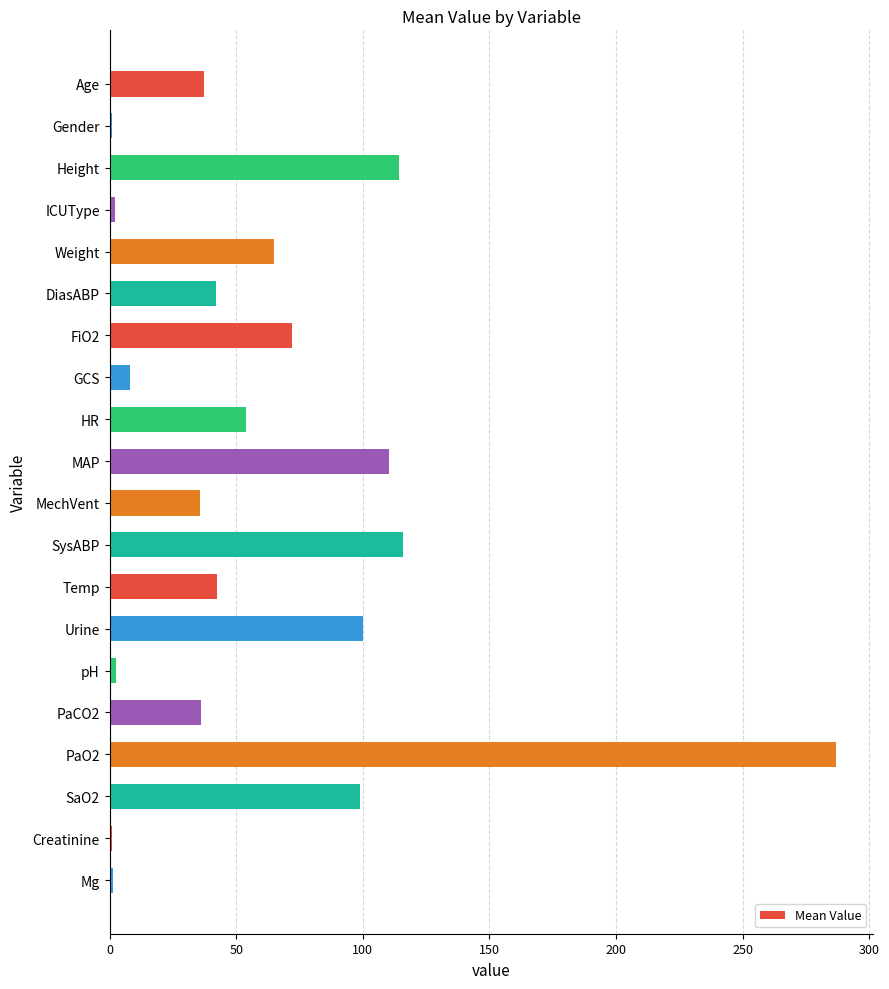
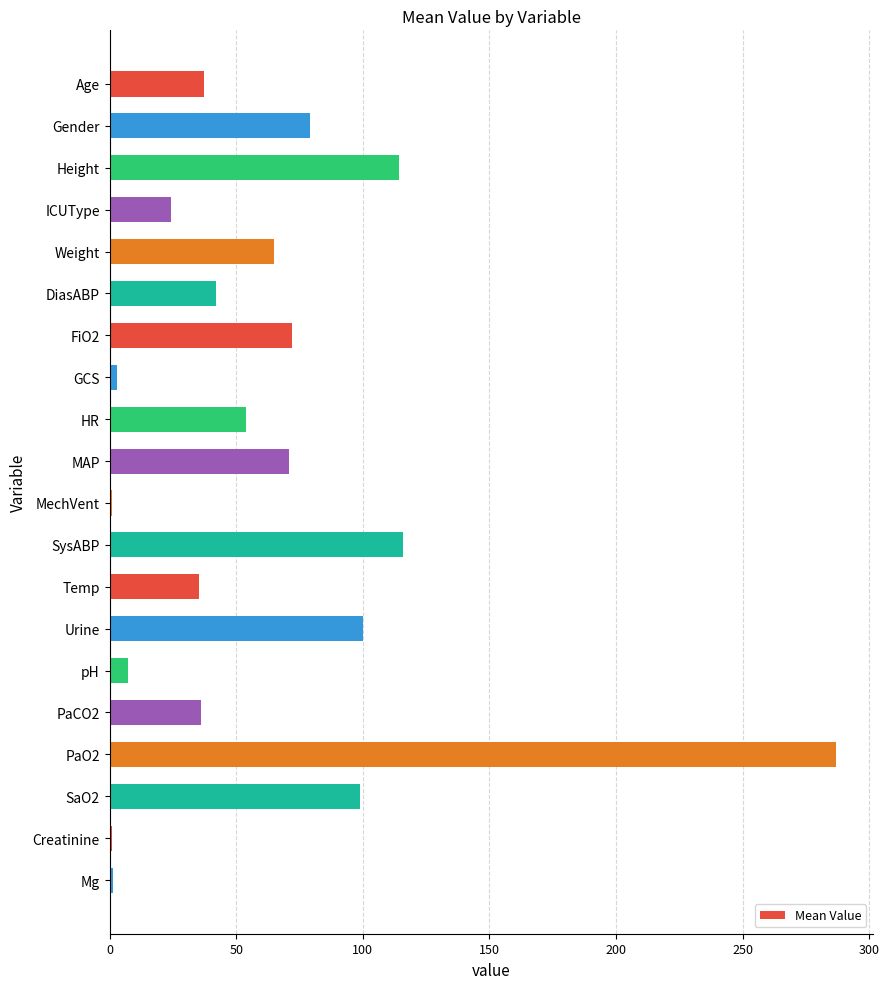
Gender: 1 -> 79
ICUType: 2 -> 24
GCS: 8 -> 3
MAP: 110 -> 71
MechVent: 36 -> 1
Temp: 43 -> 35
pH: 2 -> 7
